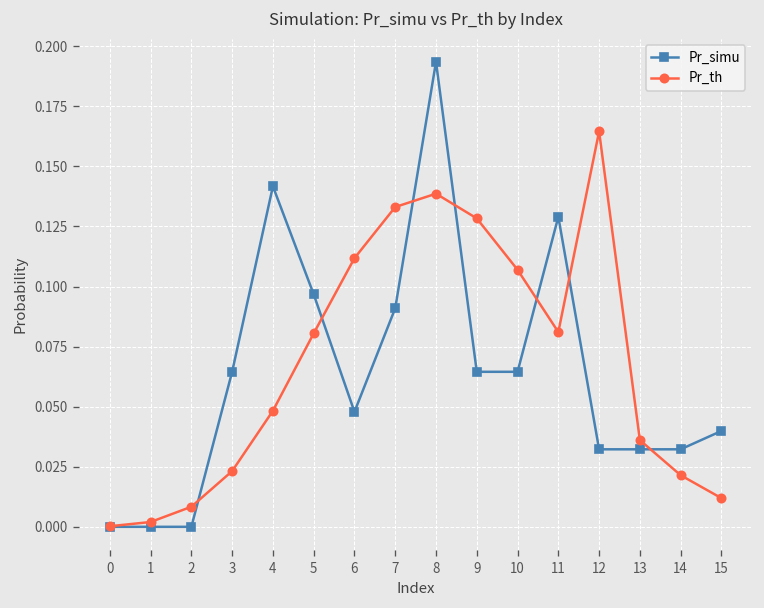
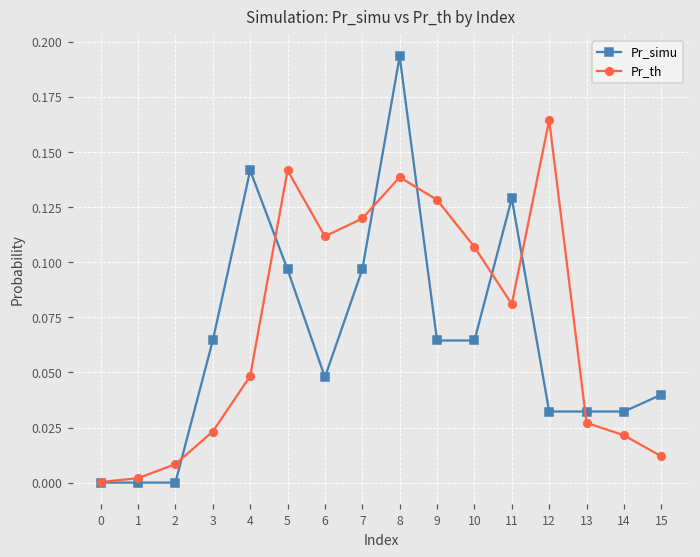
Pr_th, 5: 0.080 -> 0.142
Pr_simu, 7: 0.091 -> 0.097
Pr_th, 7: 0.133 -> 0.120
Pr_th, 13: 0.036 -> 0.027
